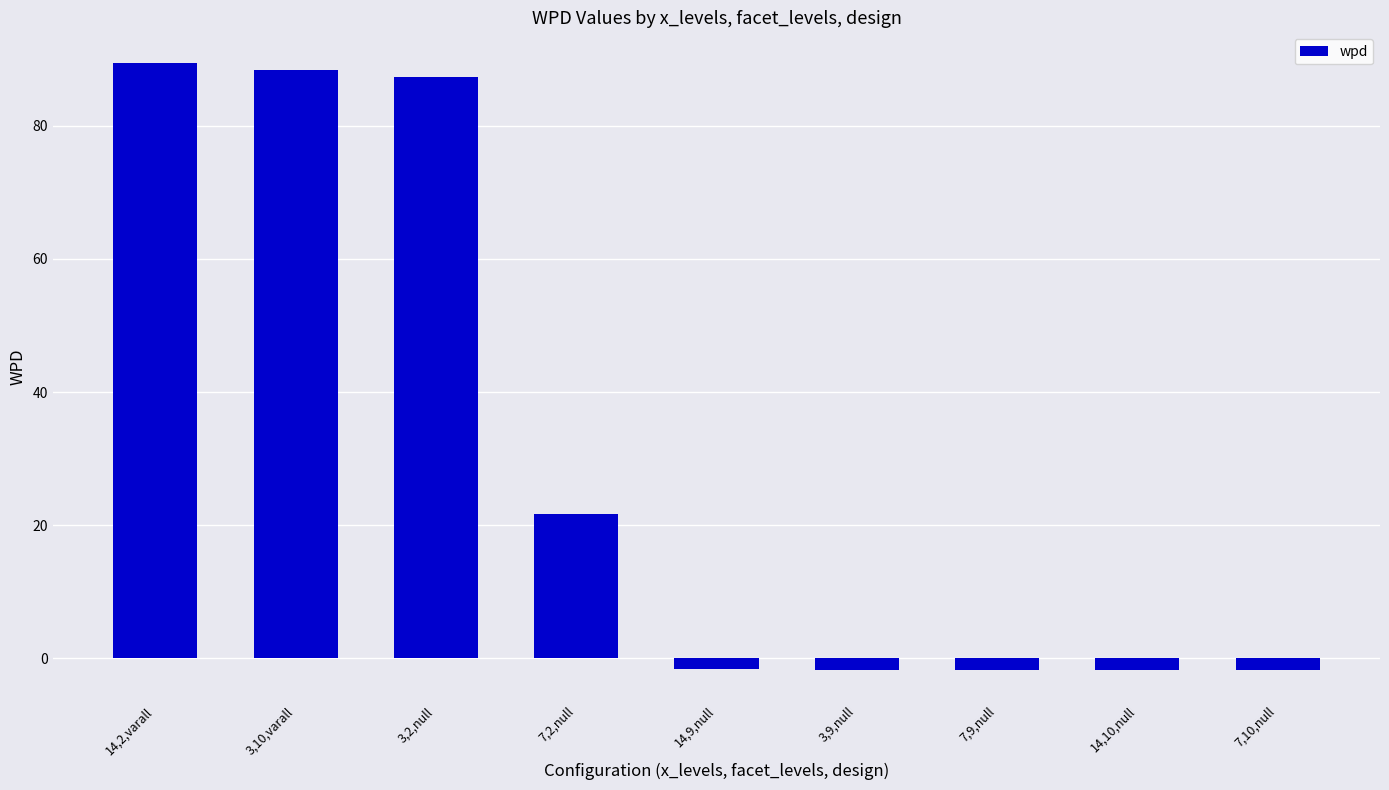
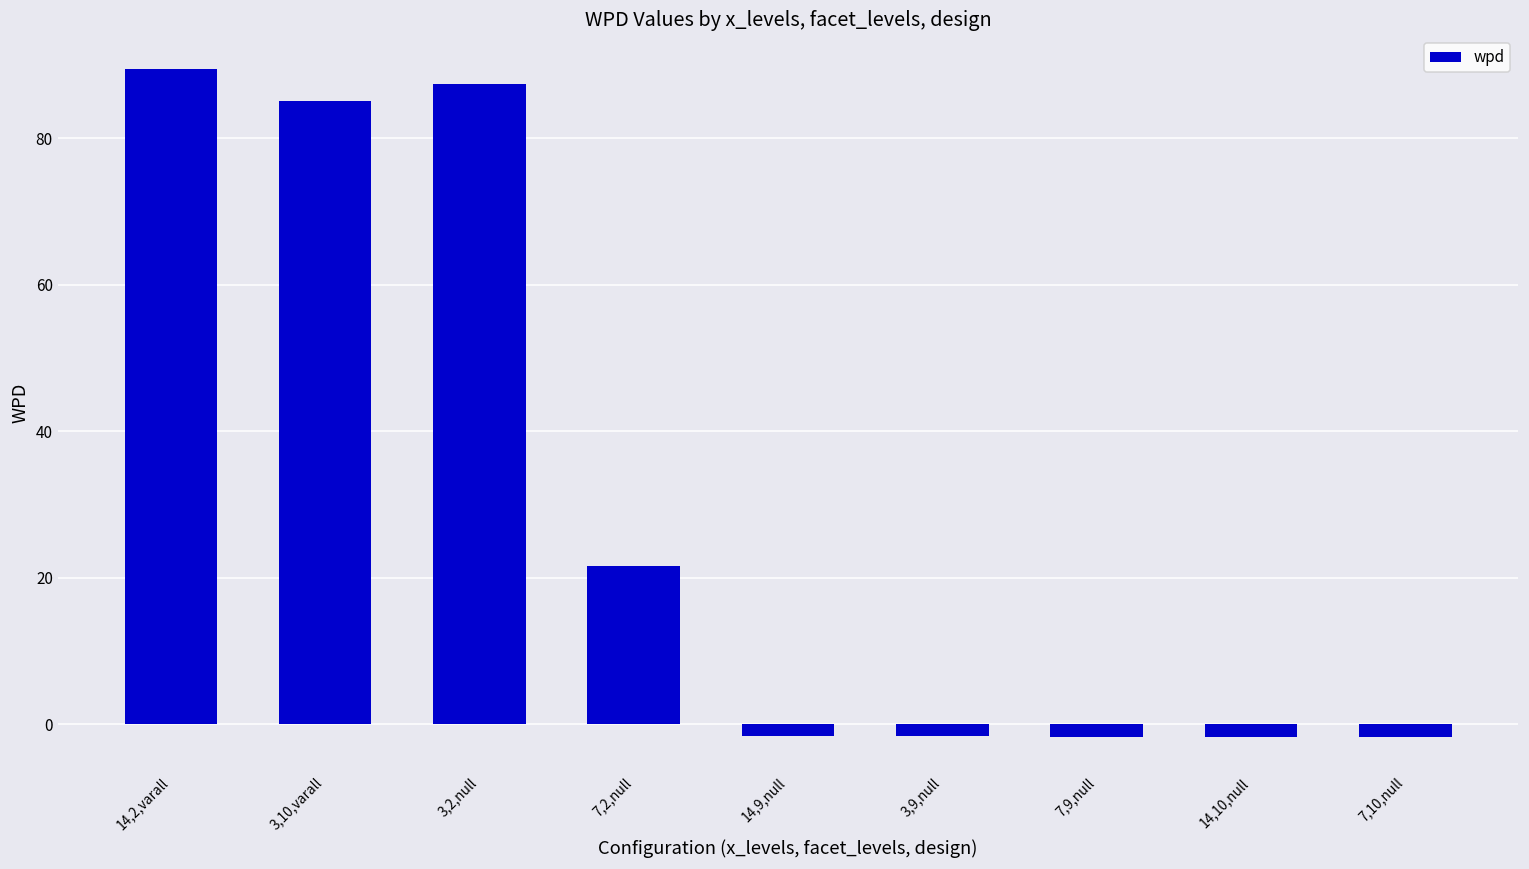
3,10,varall: 88 -> 85
